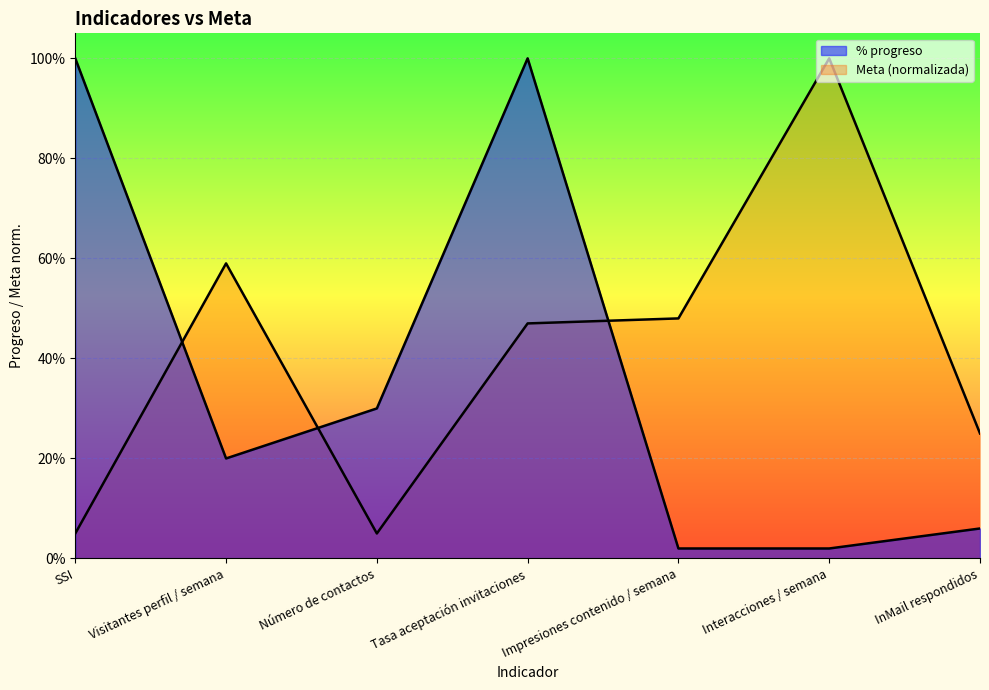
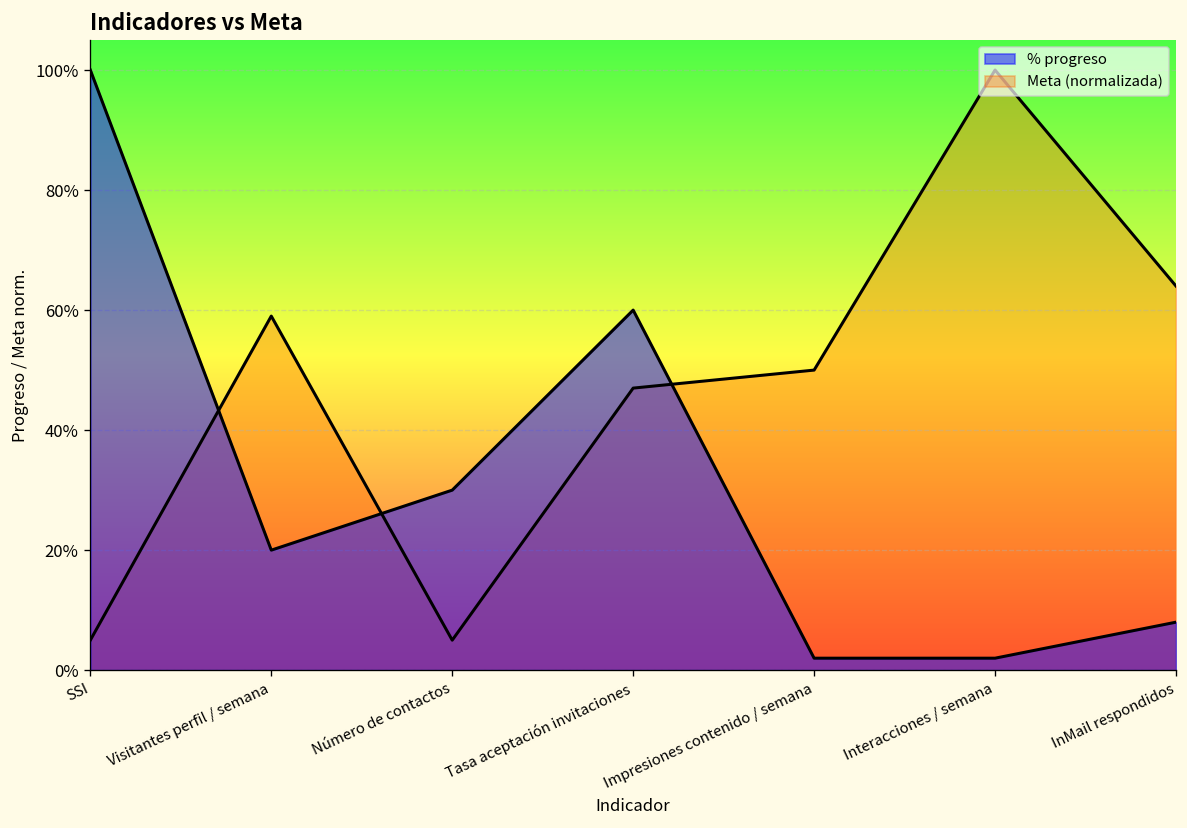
% progreso, Tasa aceptación invitaciones: 100% -> 60%
Meta (normalizada), Impresiones contenido / semana: 48% -> 50%
% progreso, InMail respondidos: 6% -> 8%
Meta (normalizada), InMail respondidos: 25% -> 64%
